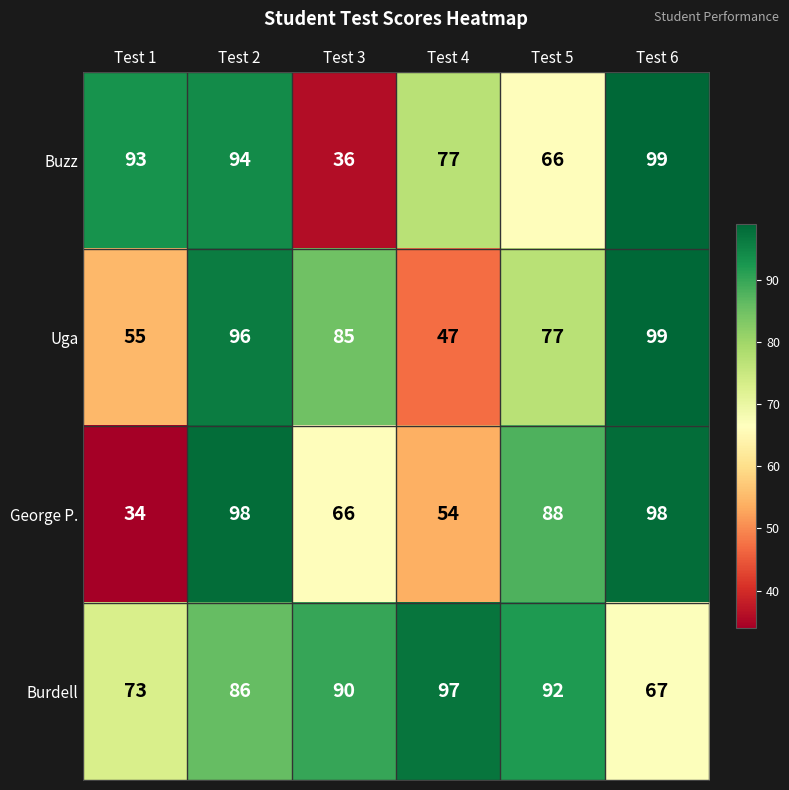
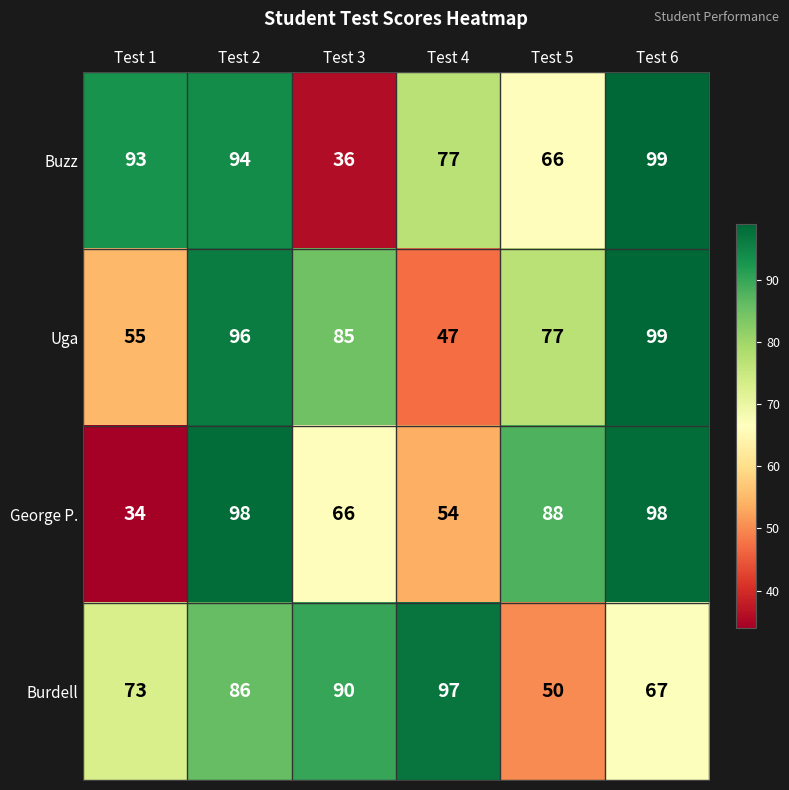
Burdell, Test 5: 92 -> 50
